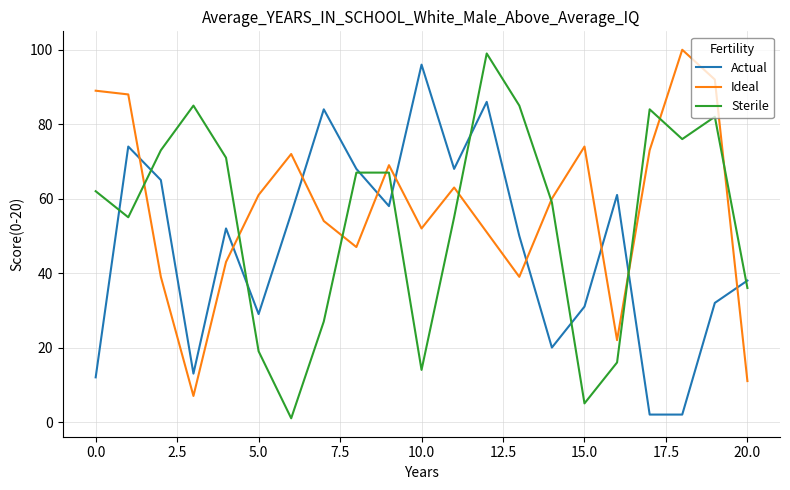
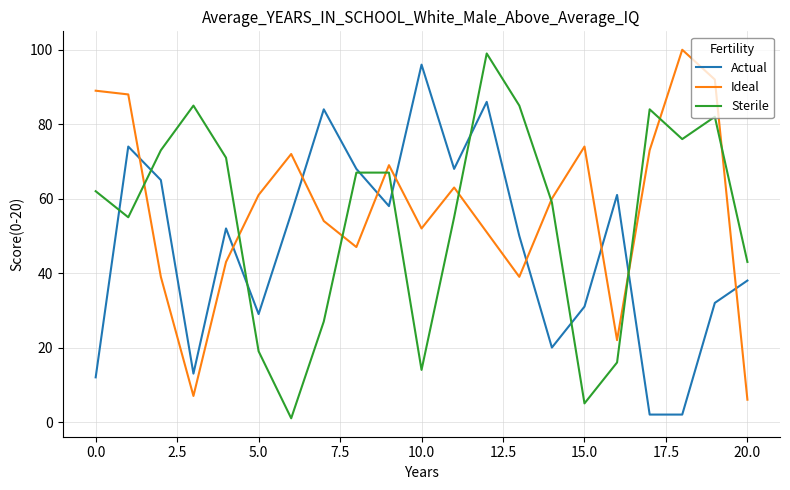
Ideal, 20.0: 11 -> 6
Sterile, 20.0: 36 -> 43
